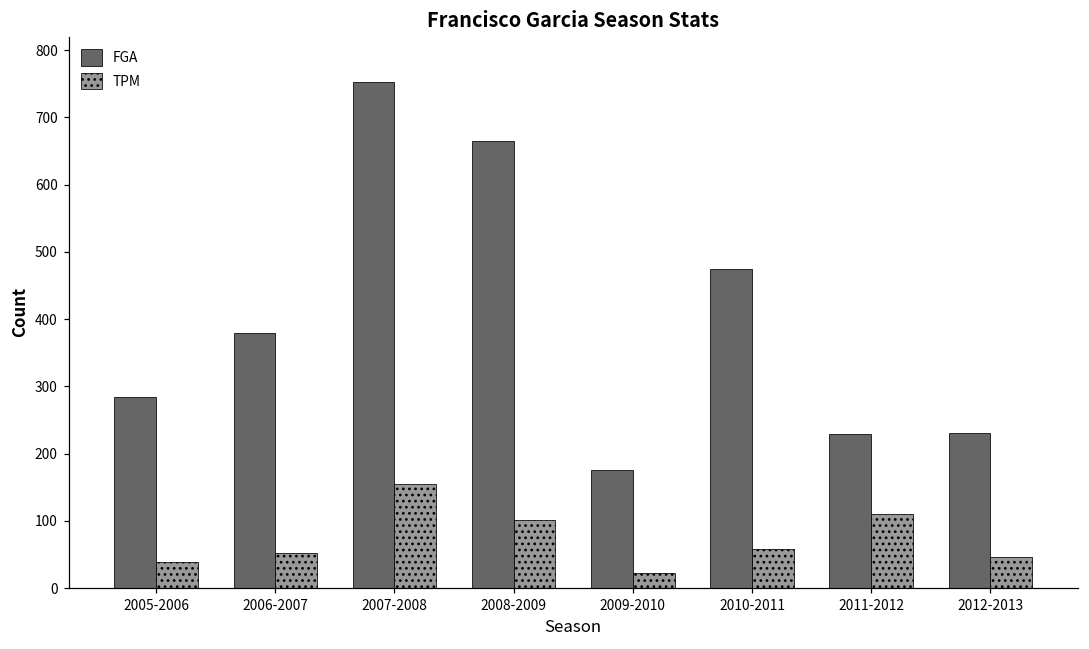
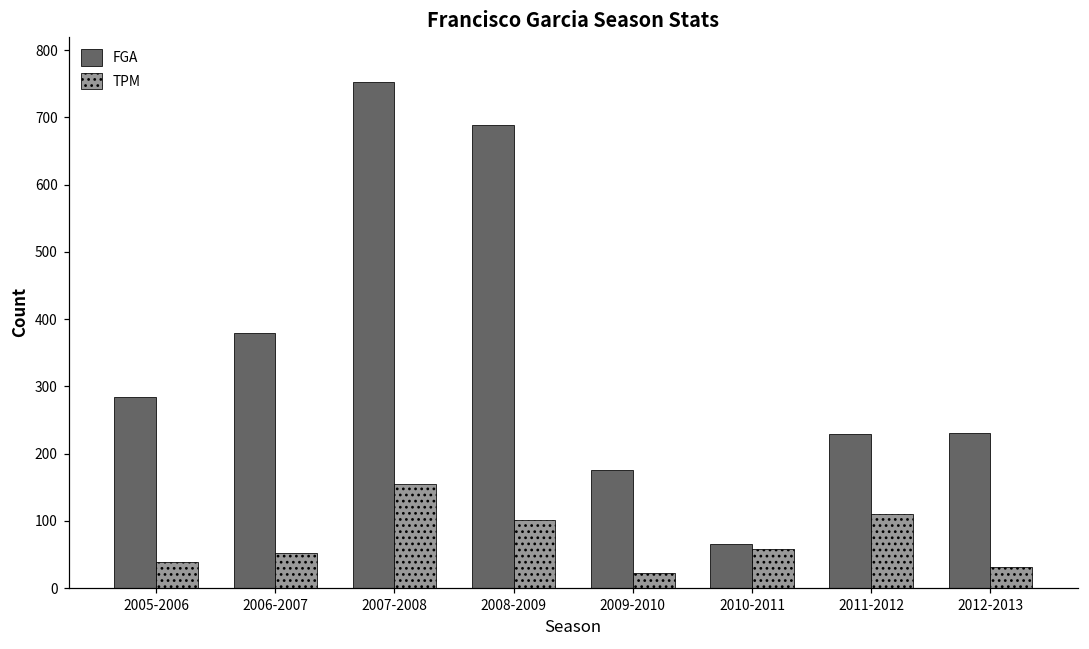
FGA, 2008-2009: 670 -> 690
FGA, 2010-2011: 480 -> 70
TPM, 2012-2013: 50 -> 30
